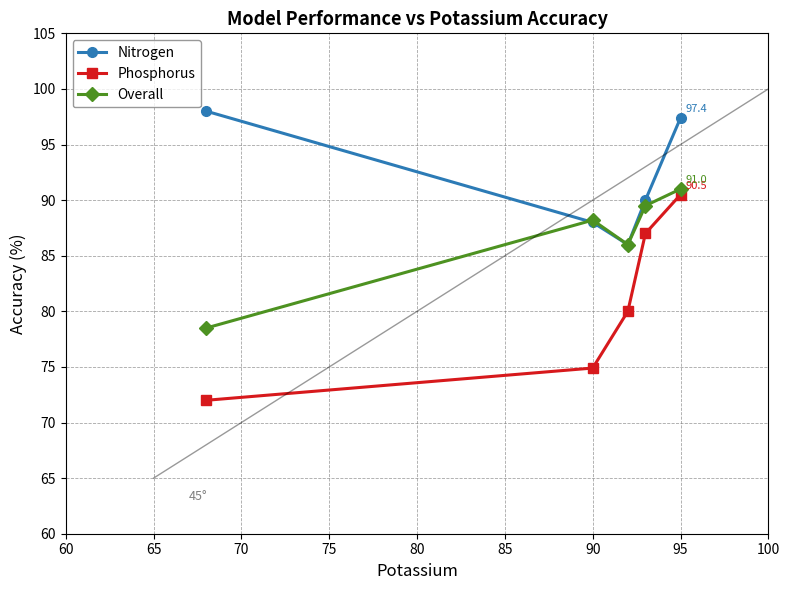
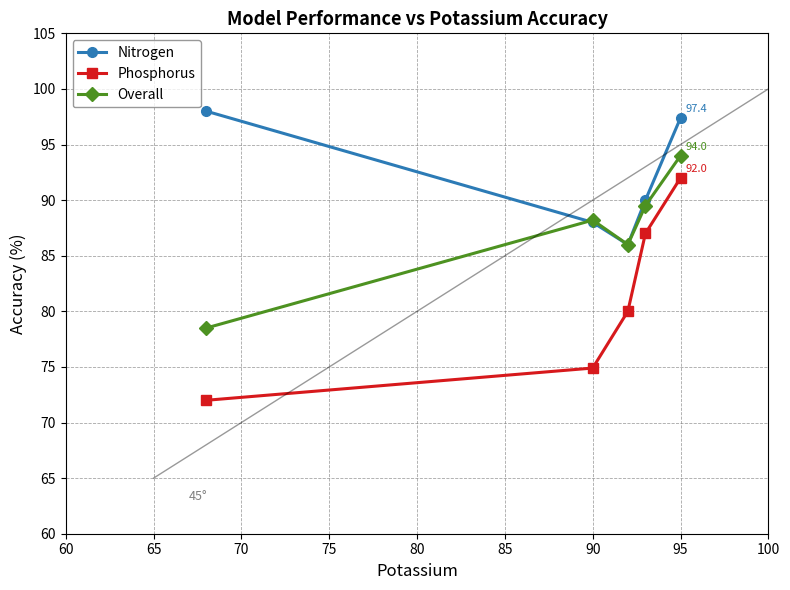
Phosphorus, 95: 90.5 -> 92.0
Overall, 95: 91.0 -> 94.0
